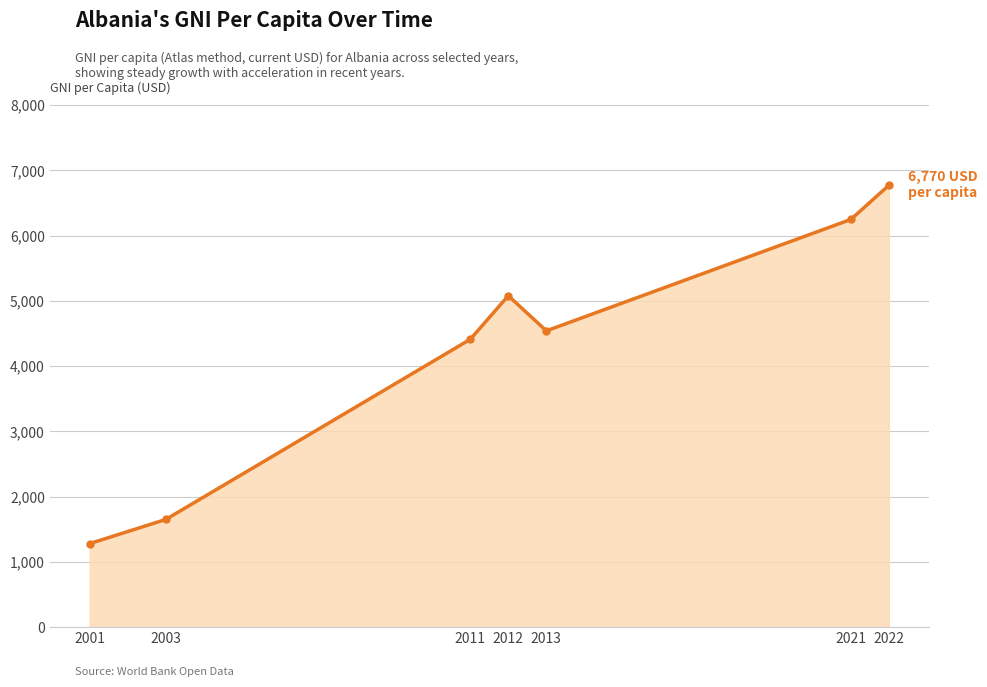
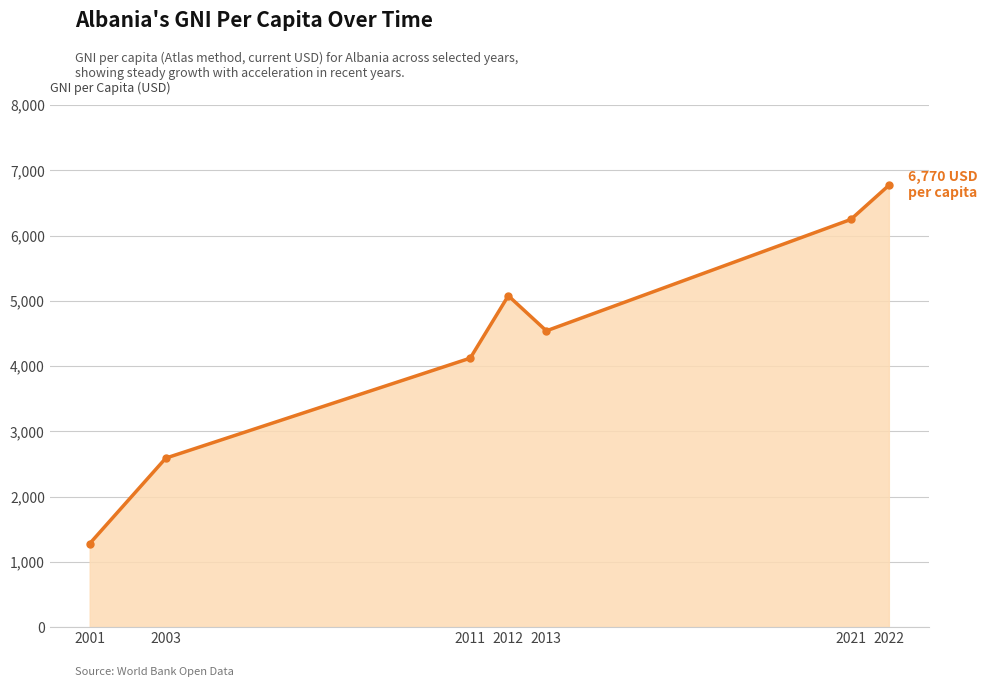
2003: 1,700 -> 2,600
2011: 4,400 -> 4,100
